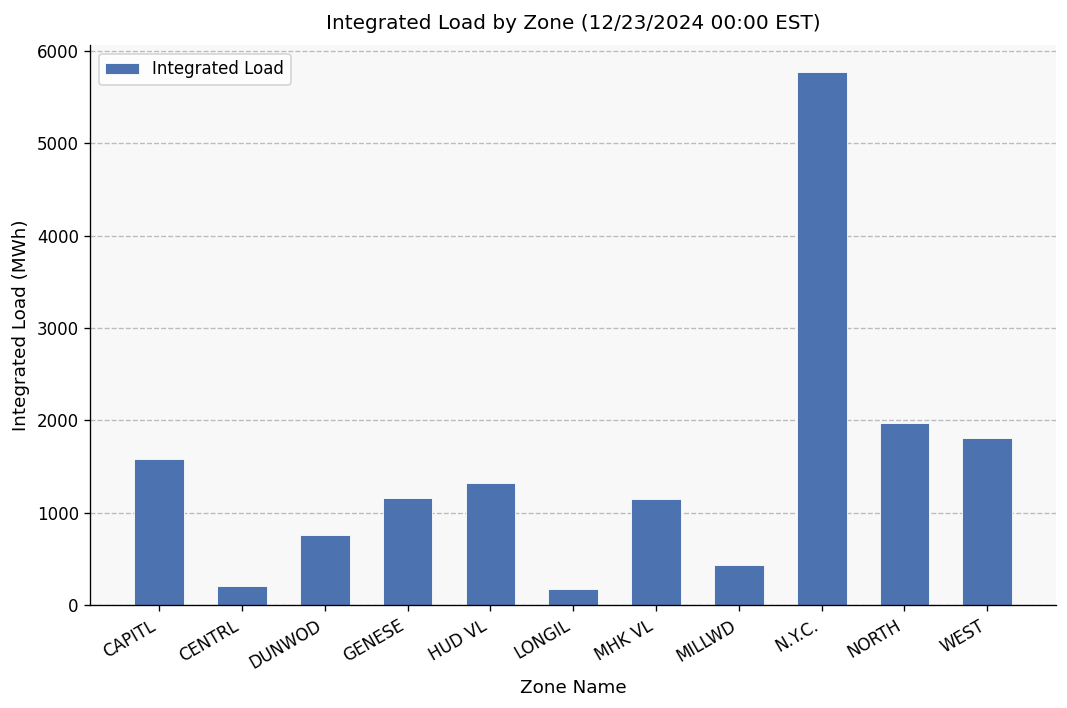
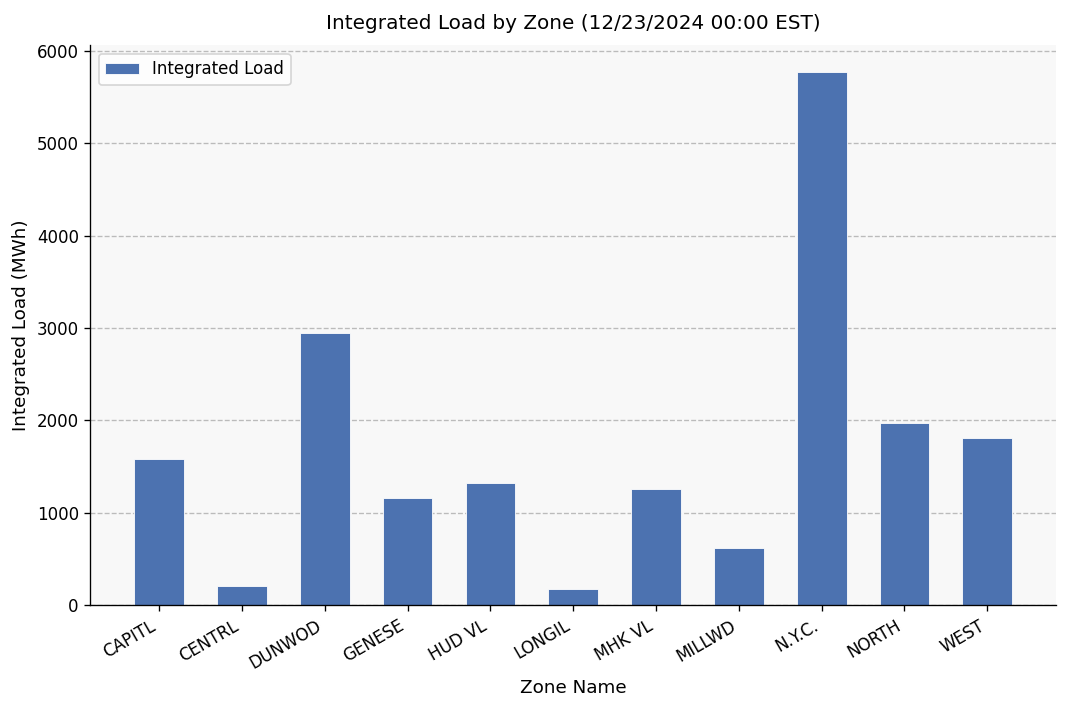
DUNWOD: 800 -> 2900
MHK VL: 1100 -> 1300
MILLWD: 400 -> 600
